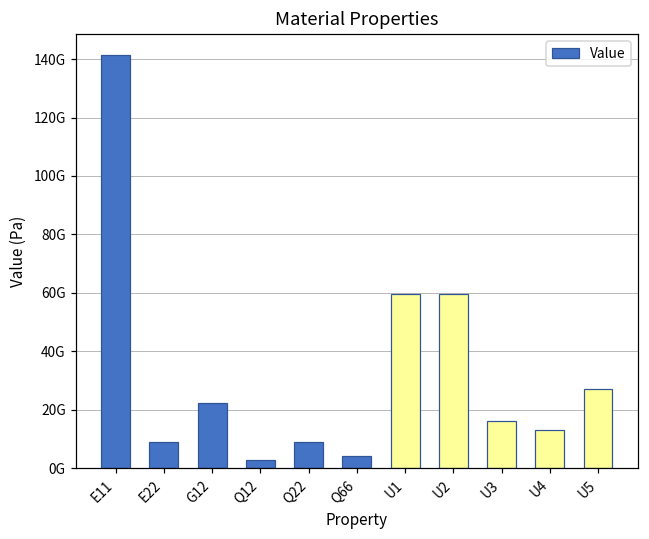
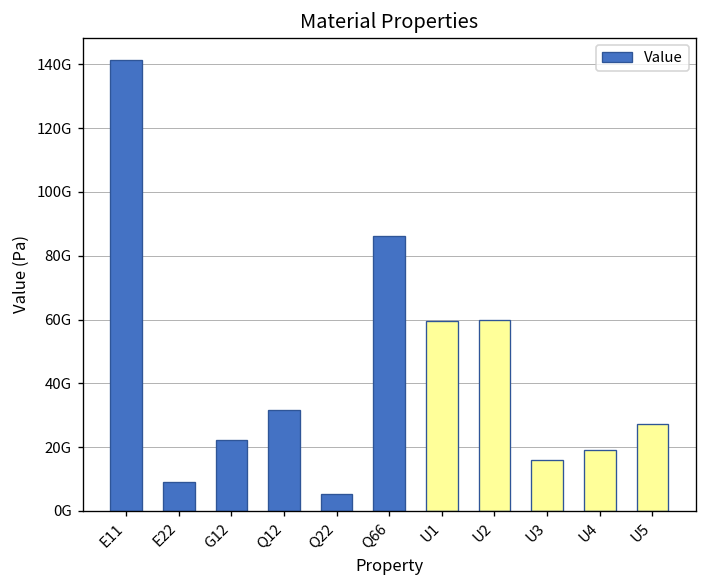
Q12: 3000000000 -> 32000000000
Q22: 9000000000 -> 5000000000
Q66: 4000000000 -> 86000000000
U4: 13000000000 -> 19000000000
